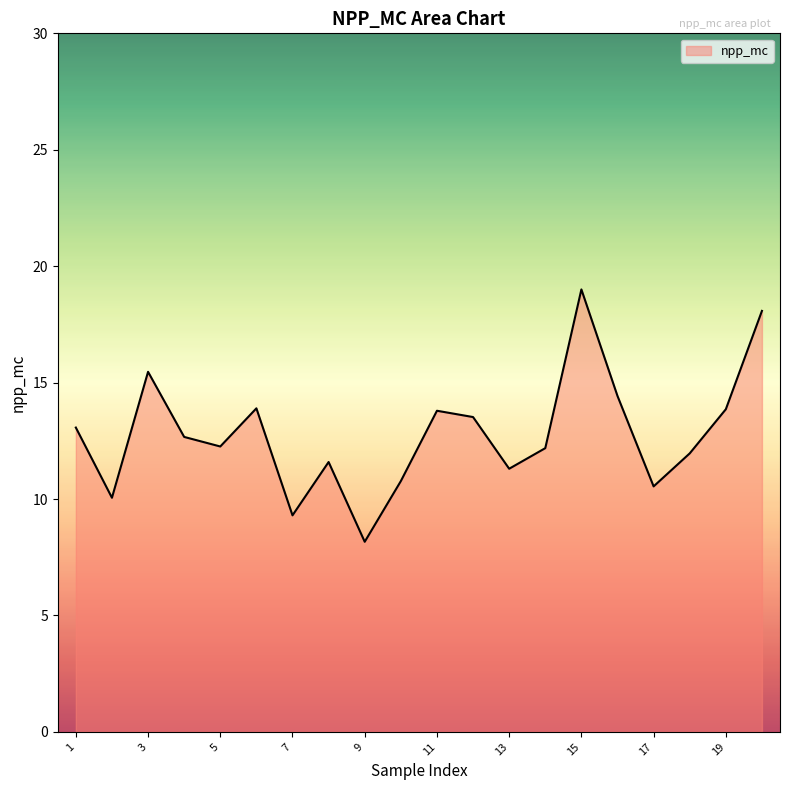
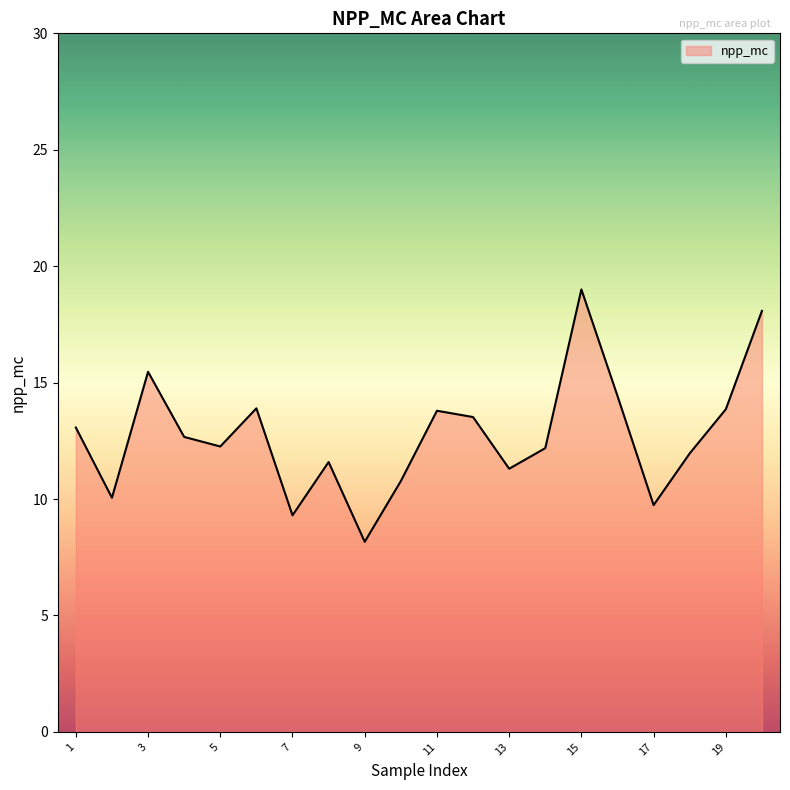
17: 10.5 -> 9.7
